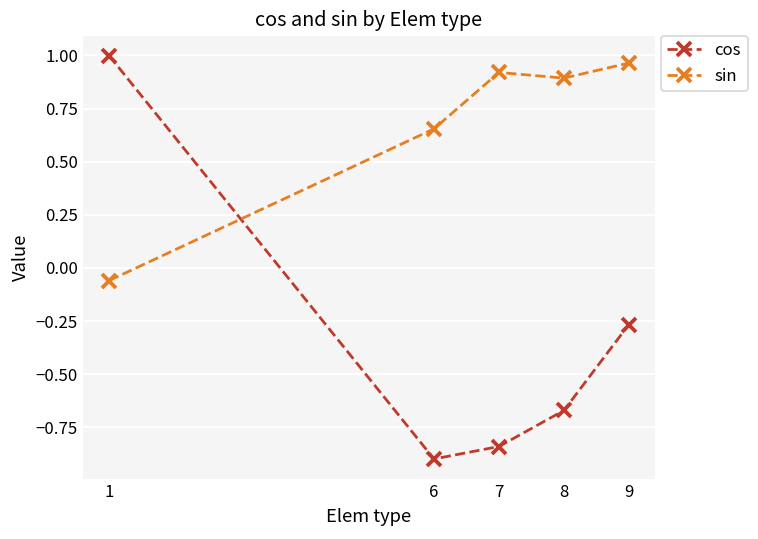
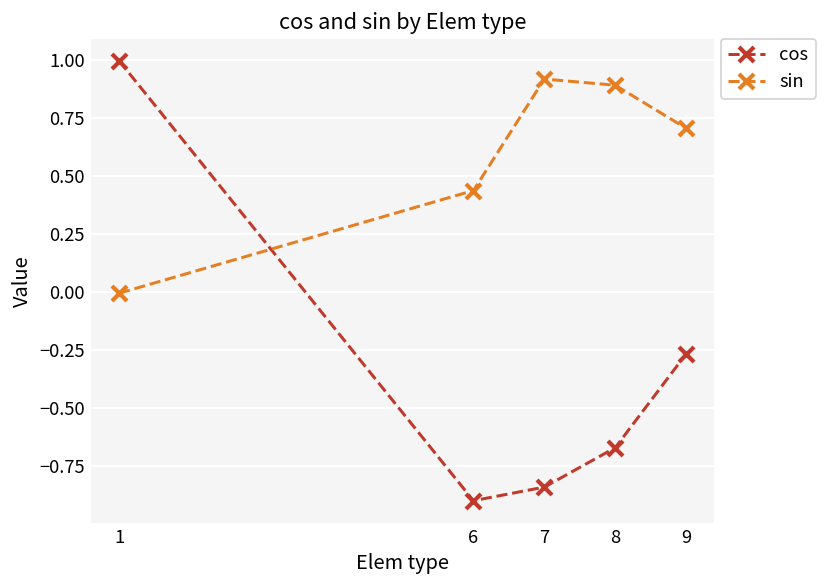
sin, 1: -0.06 -> 0.00
sin, 6: 0.65 -> 0.44
sin, 9: 0.96 -> 0.71
